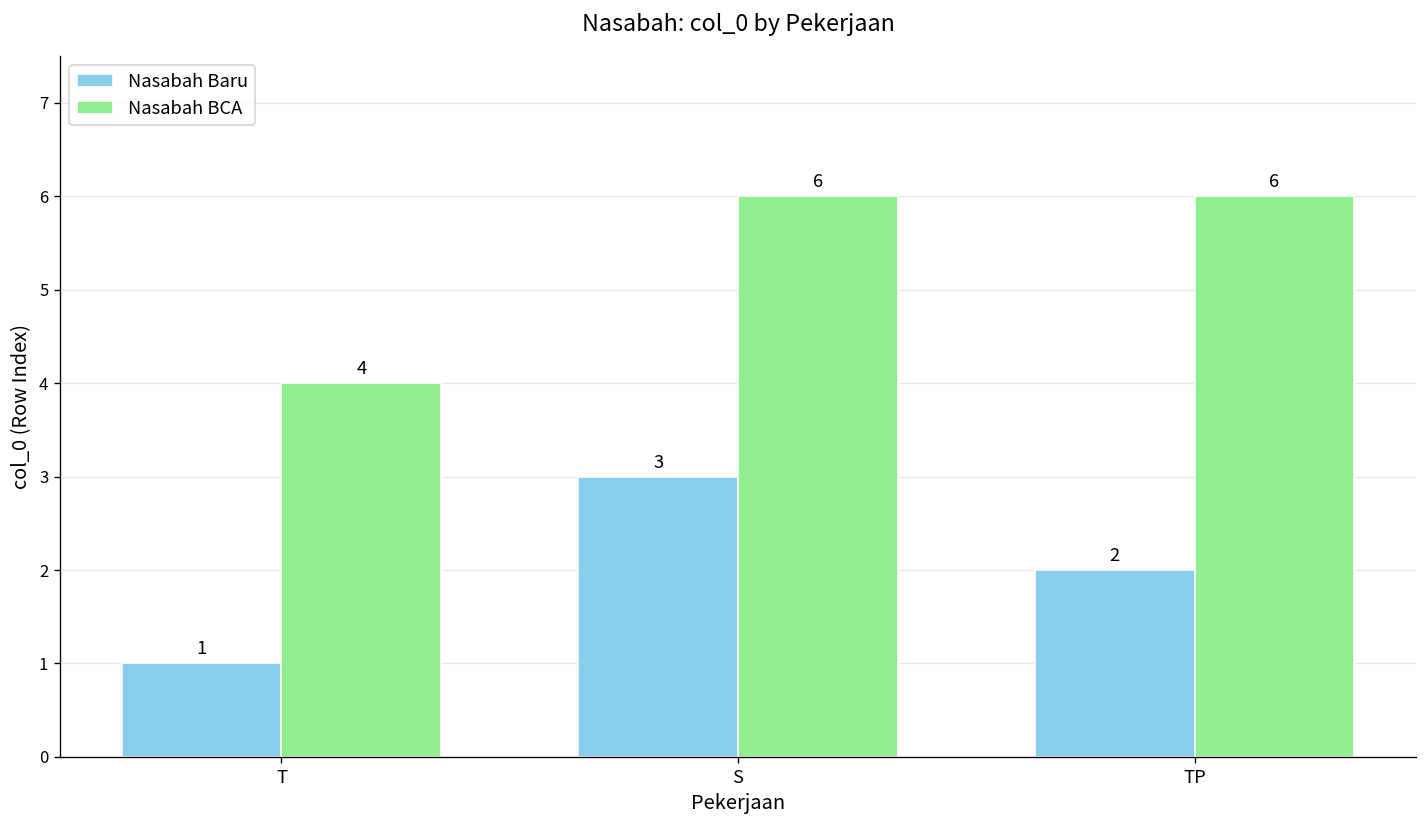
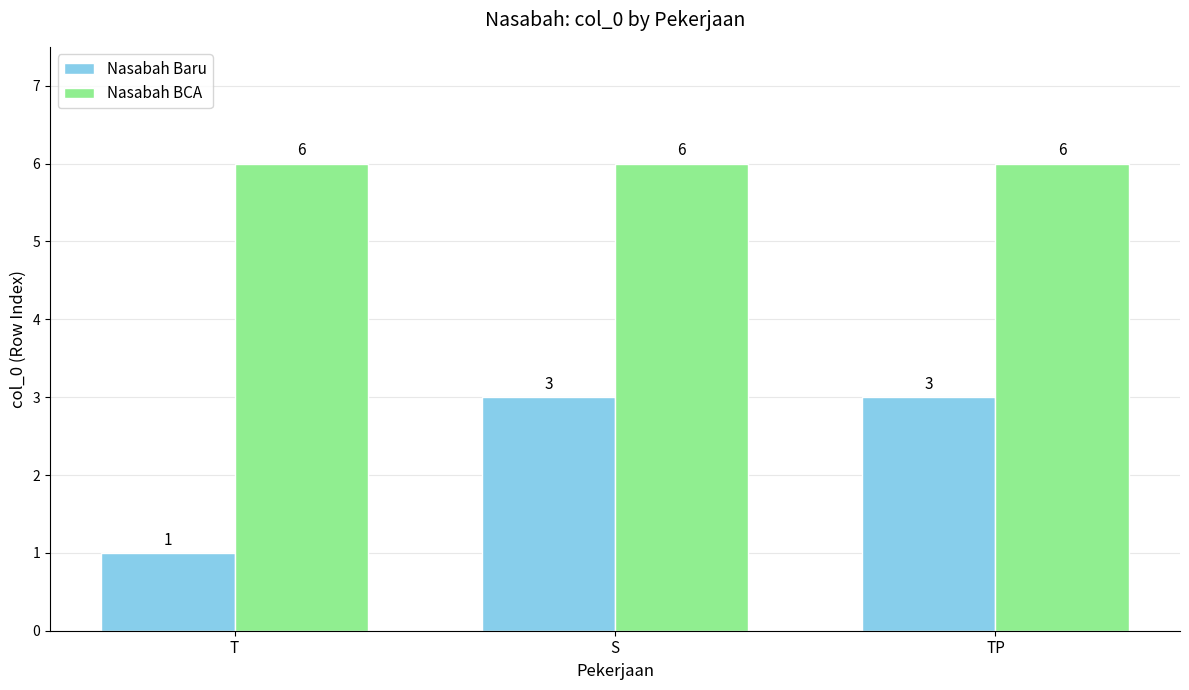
Nasabah BCA, T: 4 -> 6
Nasabah Baru, TP: 2 -> 3
